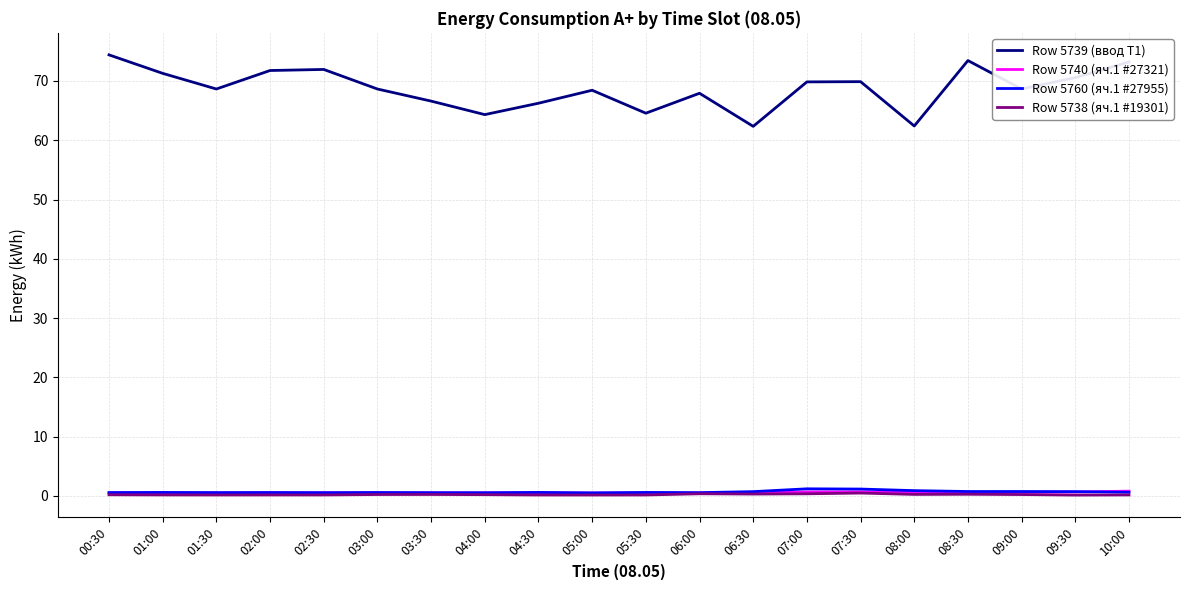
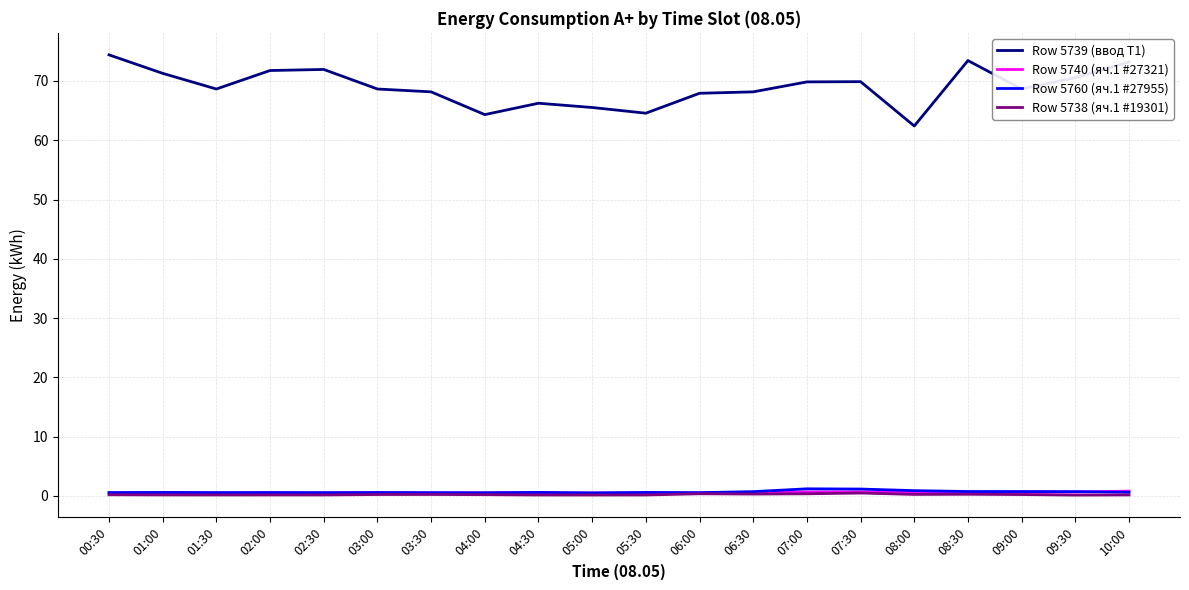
Row 5739 (ввод Т1), 03:30: 67 -> 68
Row 5739 (ввод Т1), 05:00: 68 -> 66
Row 5739 (ввод Т1), 06:30: 62 -> 68
